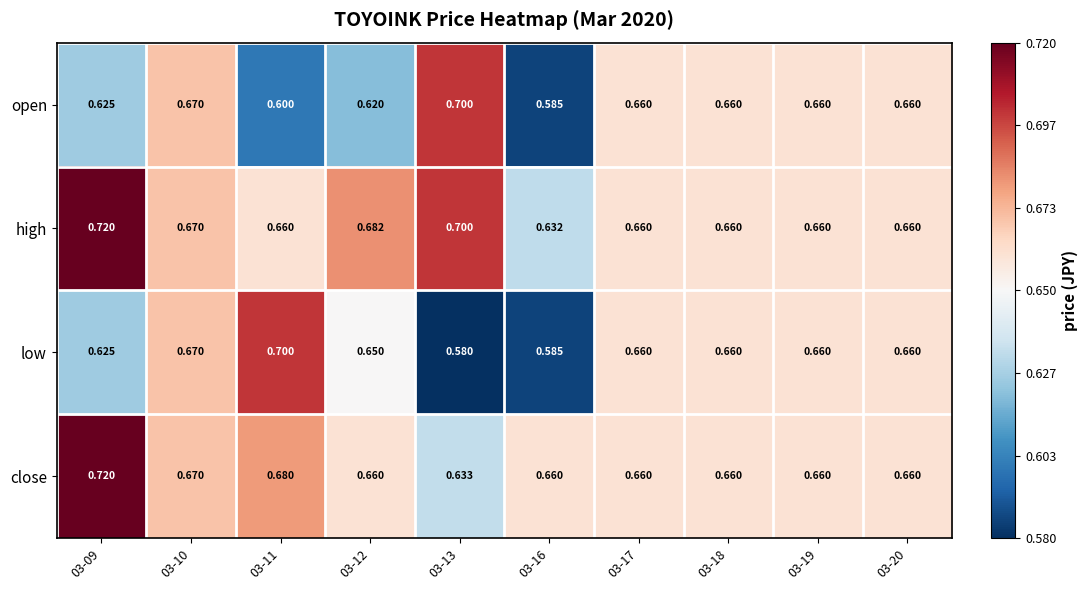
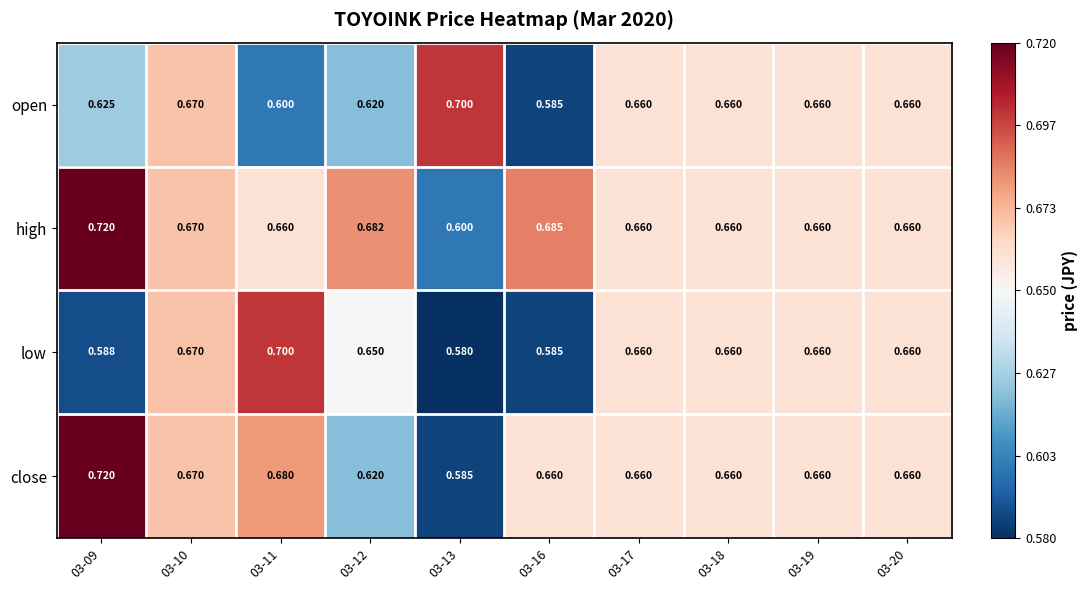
high, 03-13: 0.700 -> 0.600
high, 03-16: 0.632 -> 0.685
low, 03-09: 0.625 -> 0.588
close, 03-12: 0.660 -> 0.620
close, 03-13: 0.633 -> 0.585
